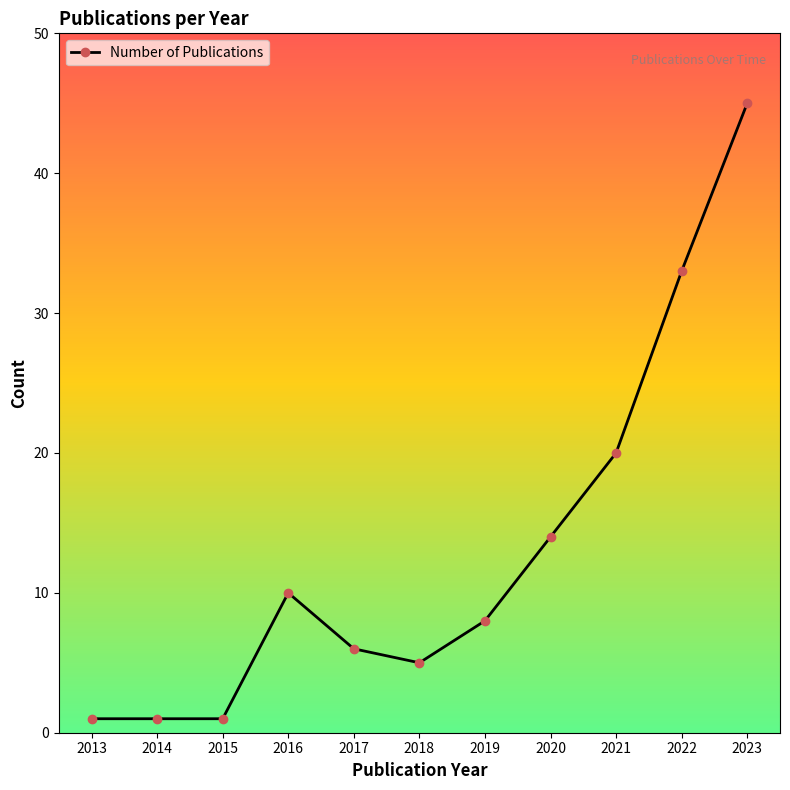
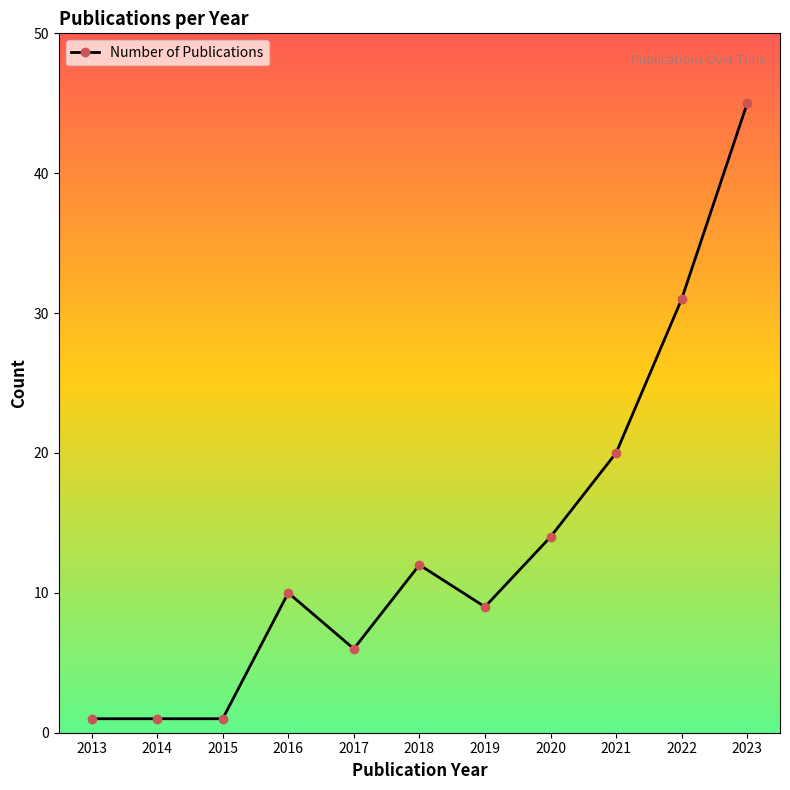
2018: 5 -> 12
2019: 8 -> 9
2022: 33 -> 31
